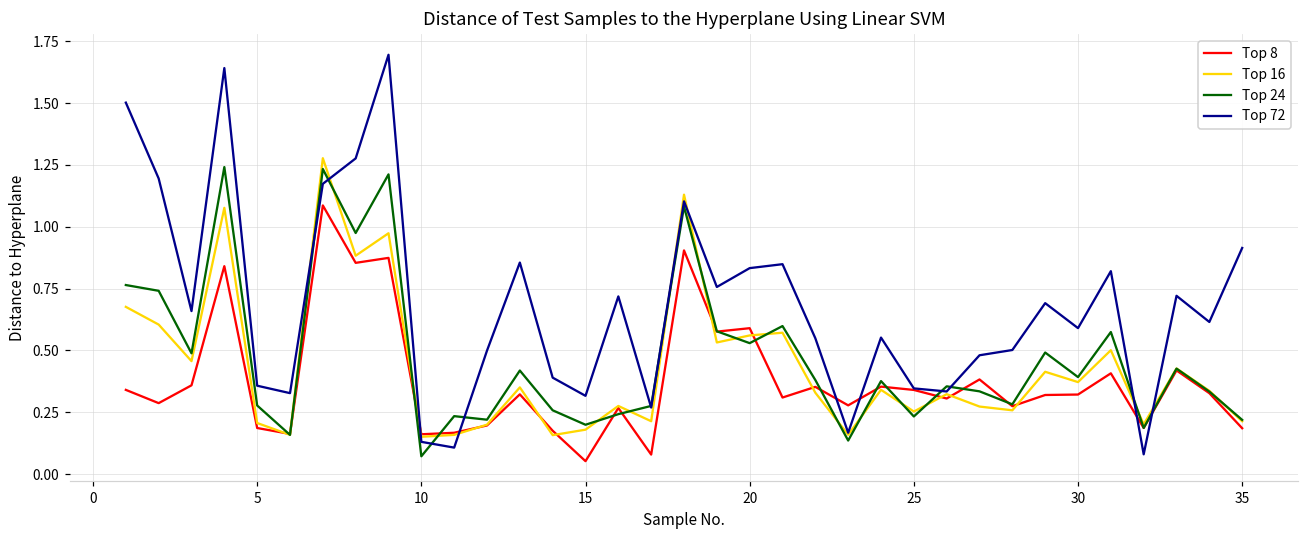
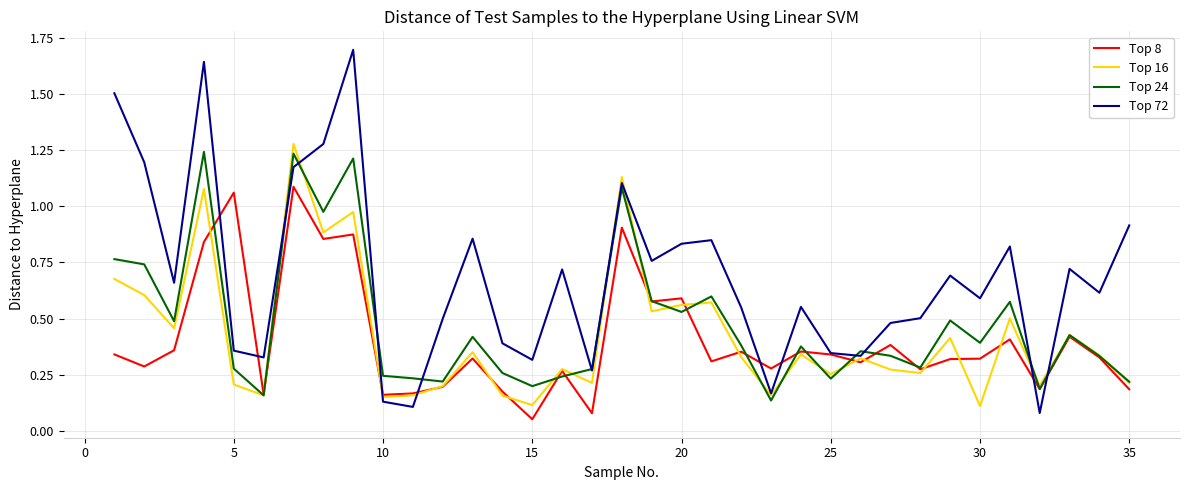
Top 8, 5: 0.19 -> 1.06
Top 24, 10: 0.07 -> 0.25
Top 16, 15: 0.18 -> 0.11
Top 16, 30: 0.37 -> 0.11
